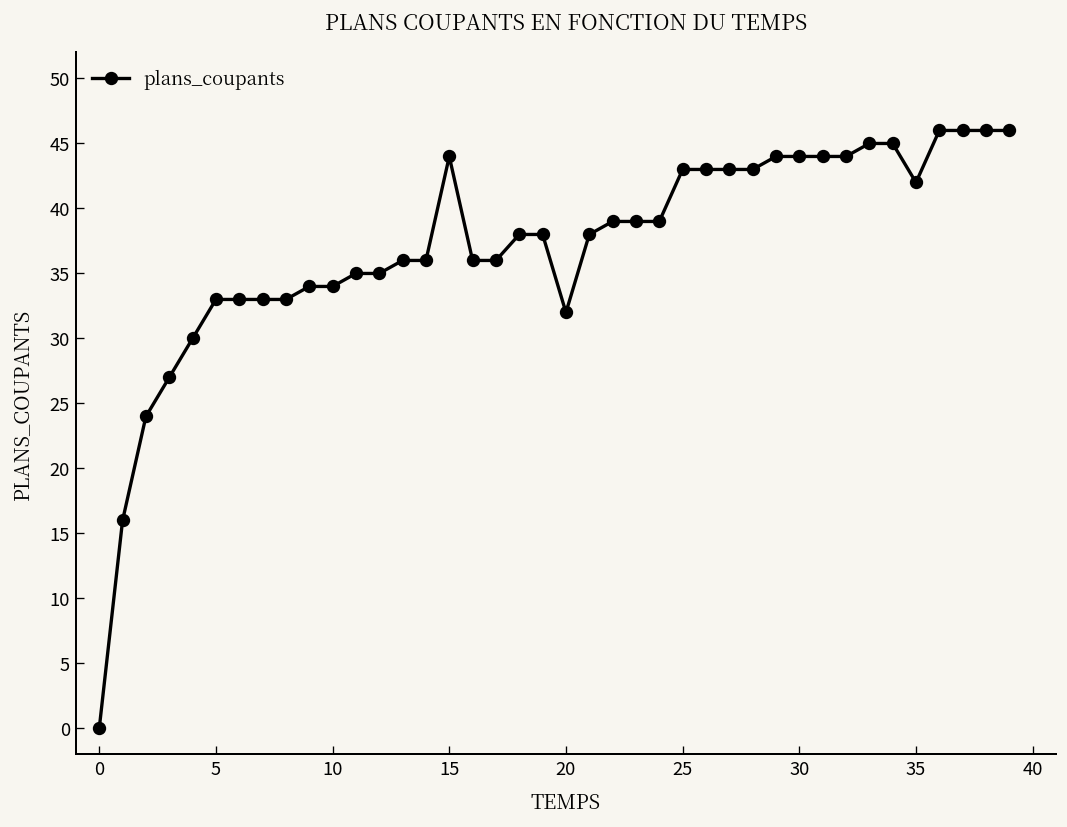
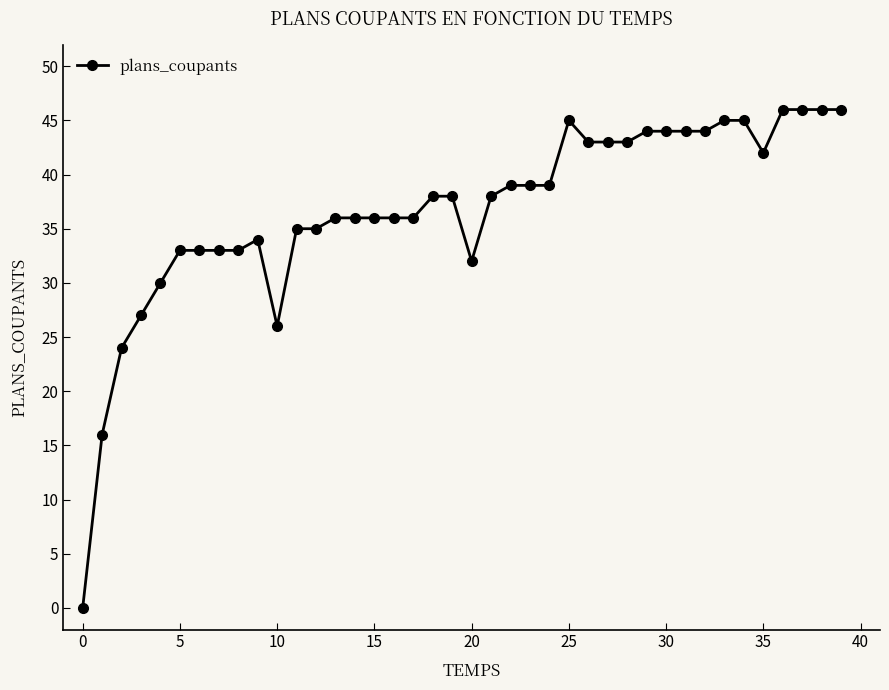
10: 34 -> 26
15: 44 -> 36
25: 43 -> 45
